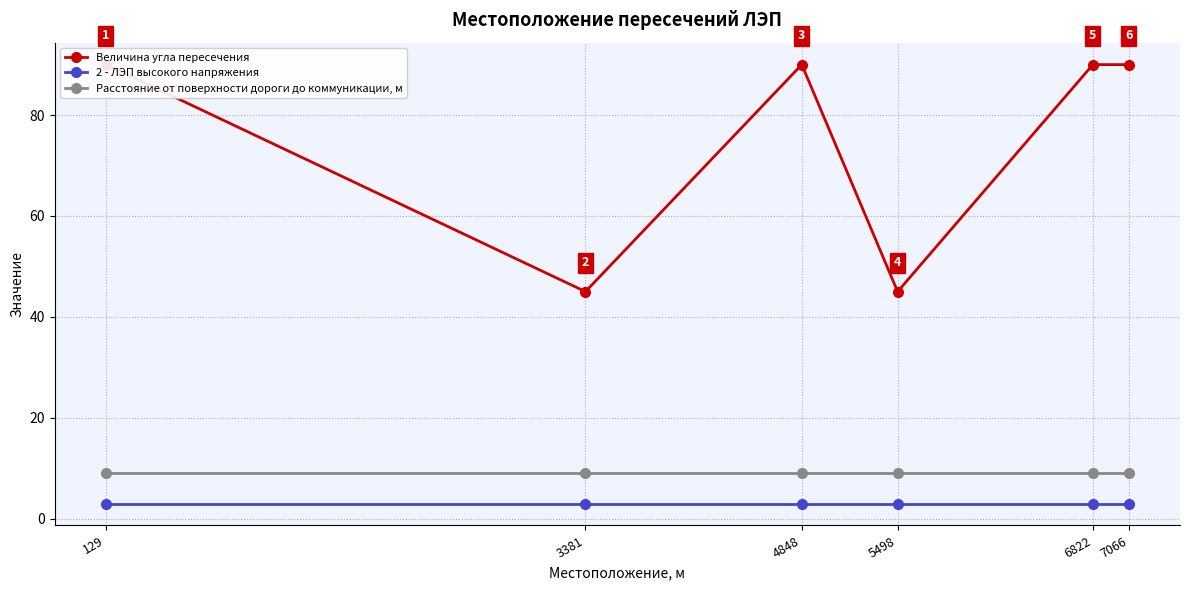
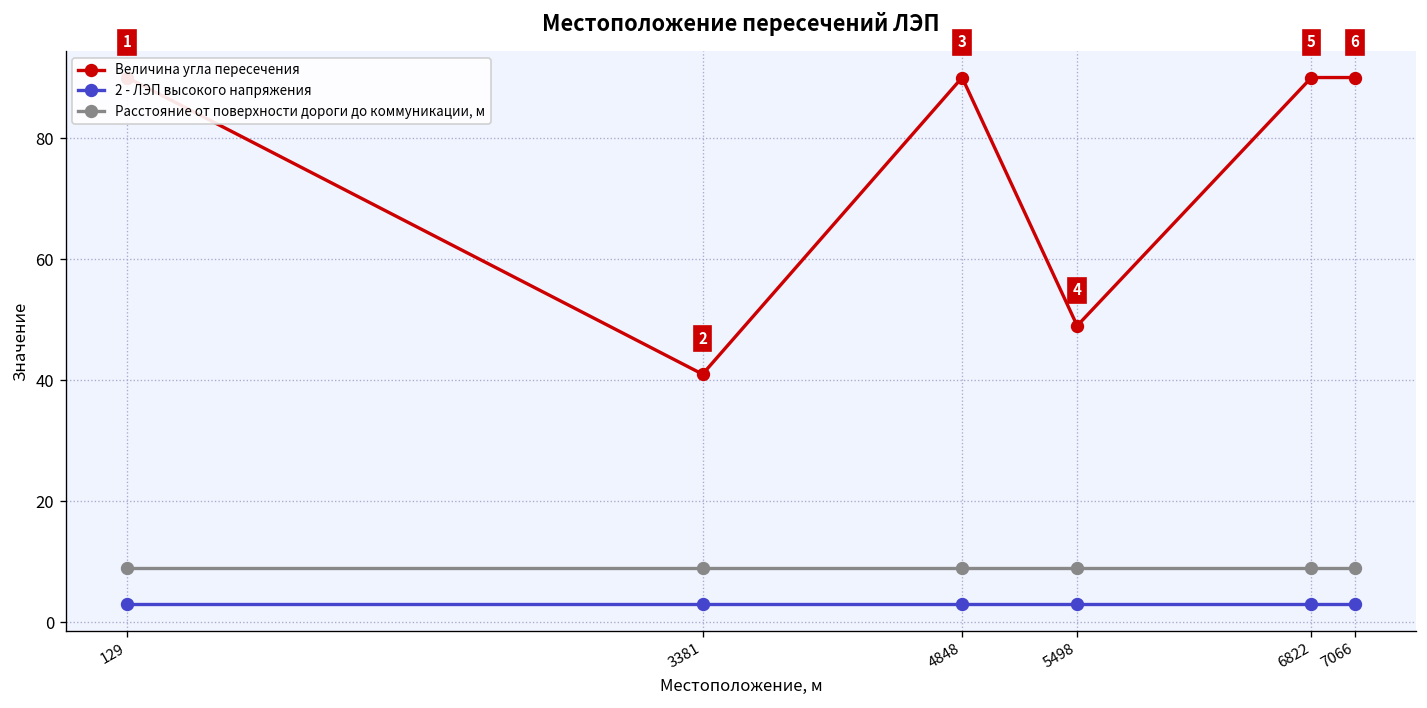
Величина угла пересечения, 3381: 45 -> 41
Величина угла пересечения, 5498: 45 -> 49
